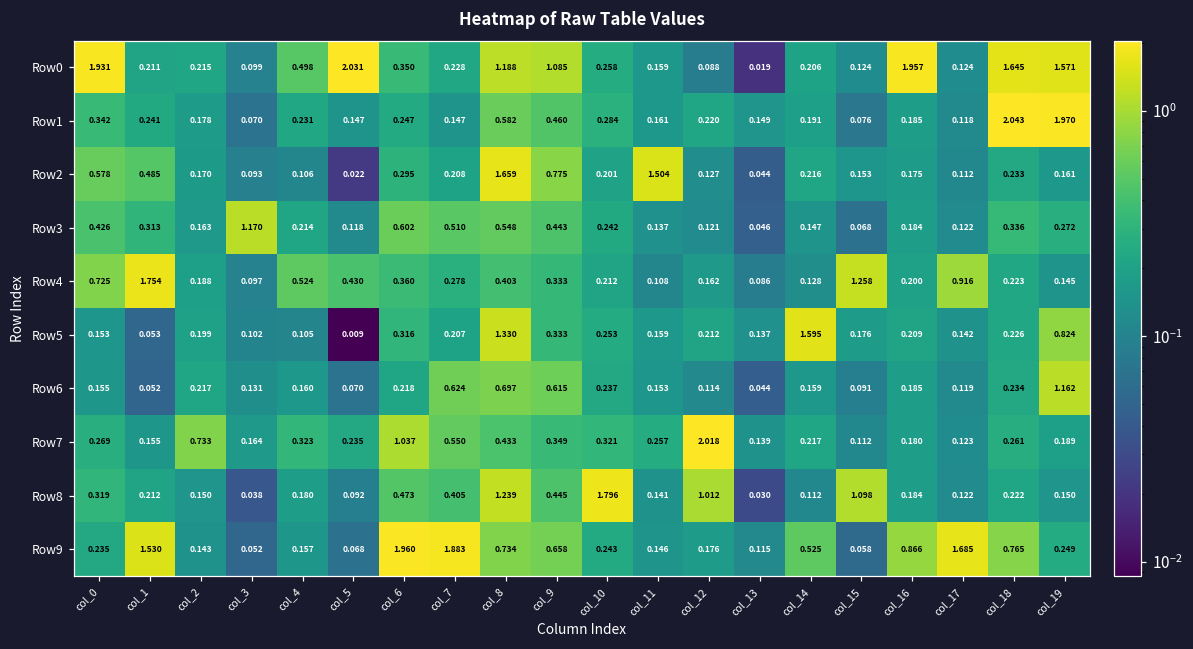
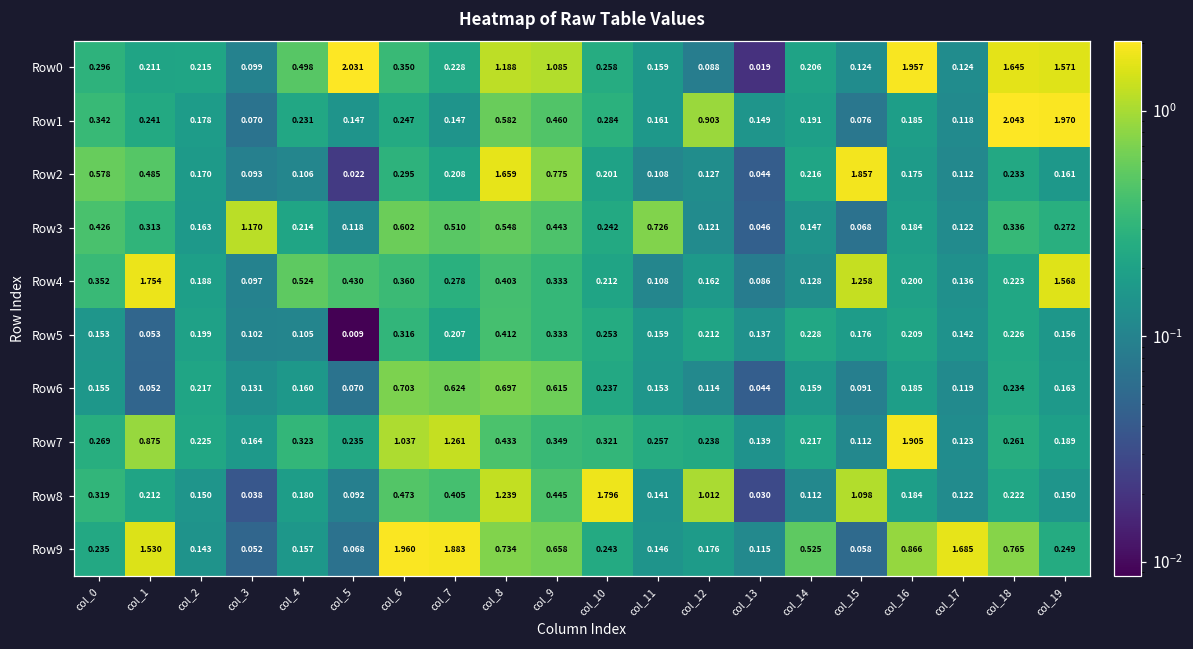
Row0, col_0: 1.931 -> 0.296
Row1, col_12: 0.220 -> 0.903
Row2, col_11: 1.504 -> 0.108
Row2, col_15: 0.153 -> 1.857
Row3, col_11: 0.137 -> 0.726
Row4, col_0: 0.725 -> 0.352
Row4, col_17: 0.916 -> 0.136
Row4, col_19: 0.145 -> 1.568
Row5, col_8: 1.330 -> 0.412
Row5, col_14: 1.595 -> 0.228
Row5, col_19: 0.824 -> 0.156
Row6, col_6: 0.218 -> 0.703
Row6, col_19: 1.162 -> 0.163
Row7, col_1: 0.155 -> 0.875
Row7, col_2: 0.733 -> 0.225
Row7, col_7: 0.550 -> 1.261
Row7, col_12: 2.018 -> 0.238
Row7, col_16: 0.180 -> 1.905
